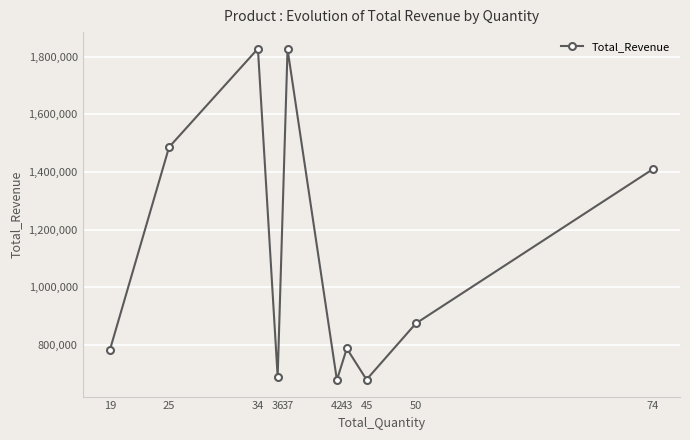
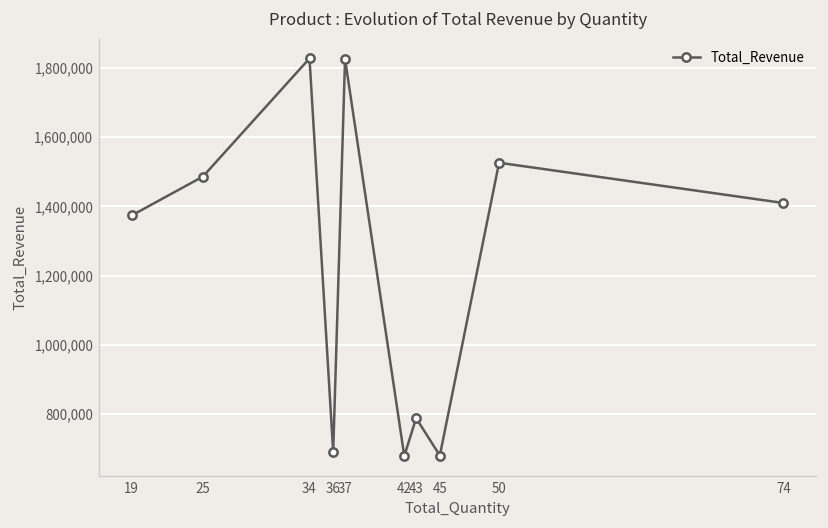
19: 780,000 -> 1,370,000
50: 870,000 -> 1,530,000
